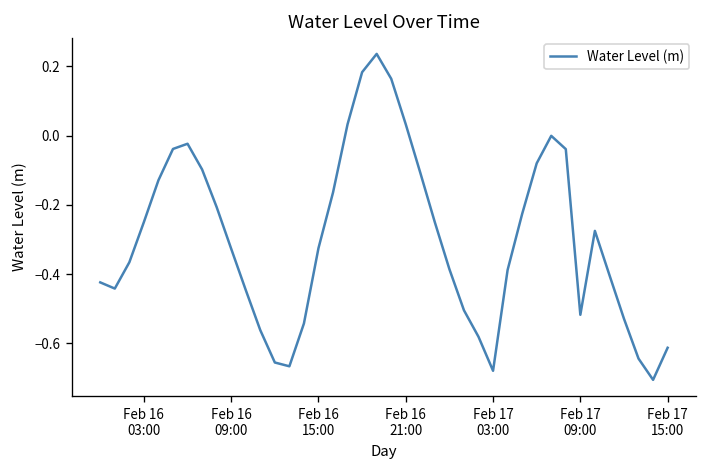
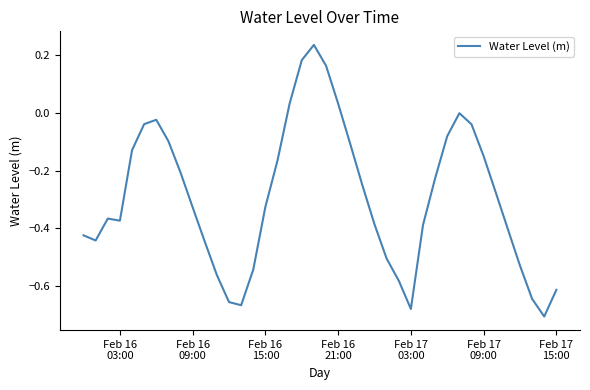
Feb 16 03:00: -0.25 -> -0.37
Feb 17 09:00: -0.52 -> -0.15
